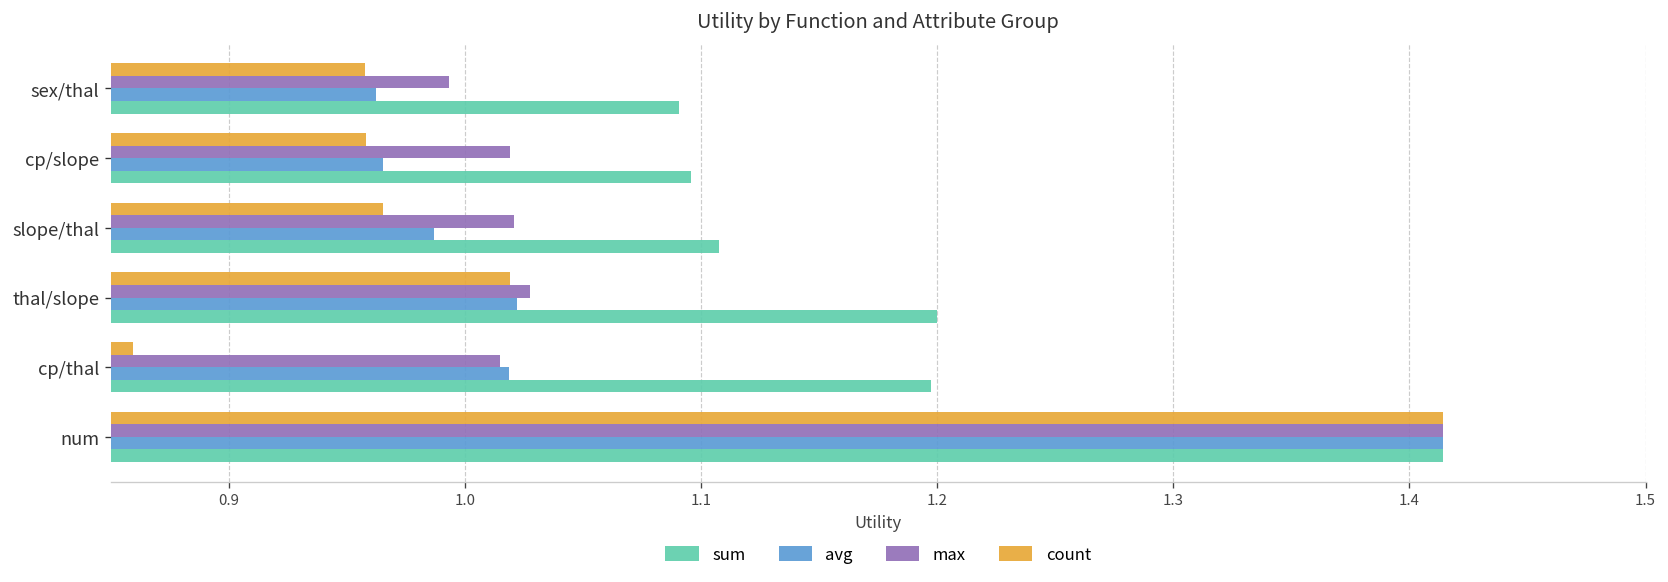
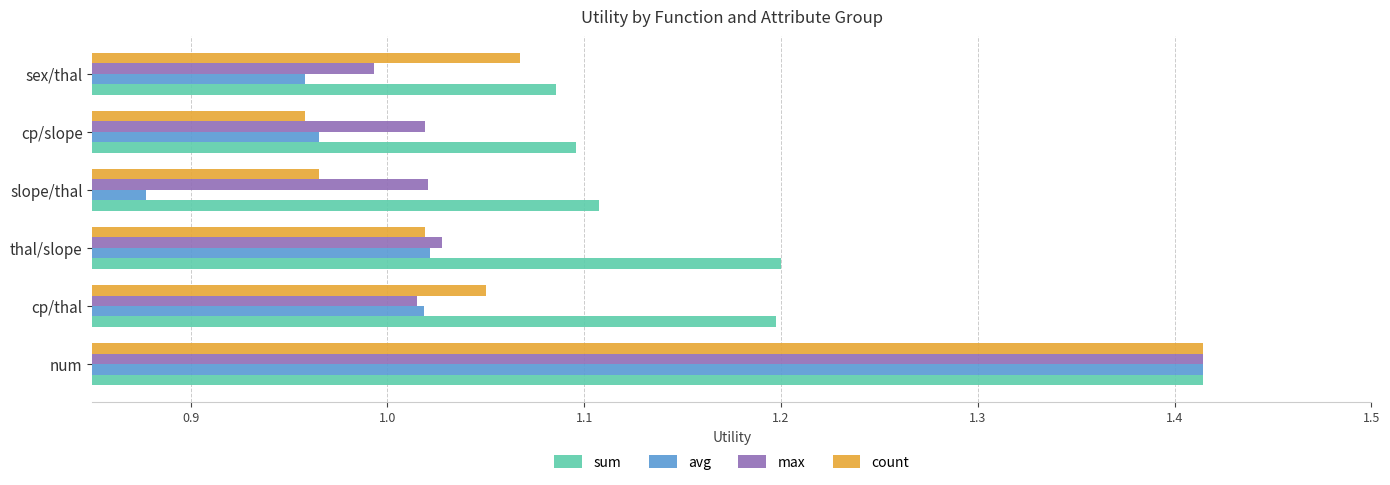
count, sex/thal: 0.958 -> 1.067
avg, sex/thal: 0.962 -> 0.958
sum, sex/thal: 1.091 -> 1.085
avg, slope/thal: 0.987 -> 0.877
count, cp/thal: 0.859 -> 1.050
